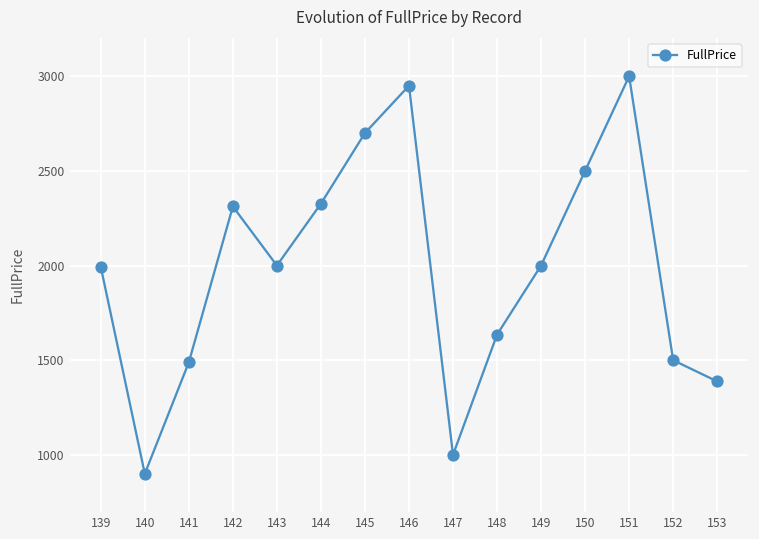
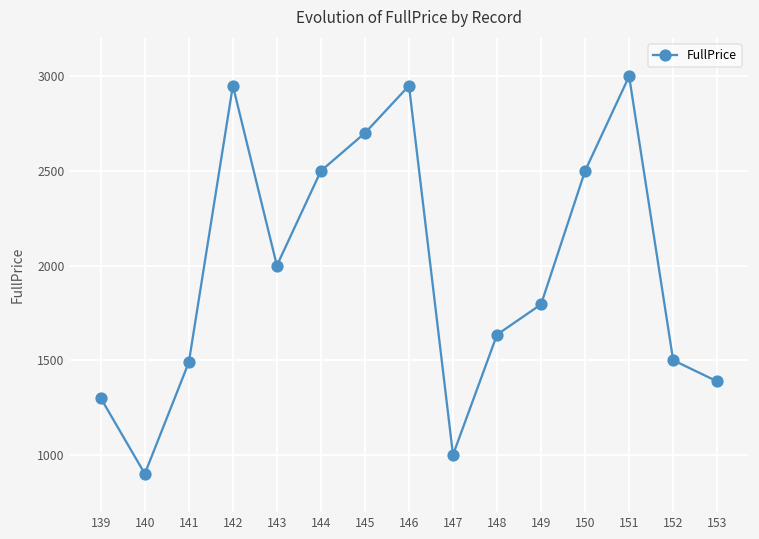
139: 1990 -> 1300
142: 2310 -> 2950
144: 2330 -> 2500
149: 2000 -> 1800
